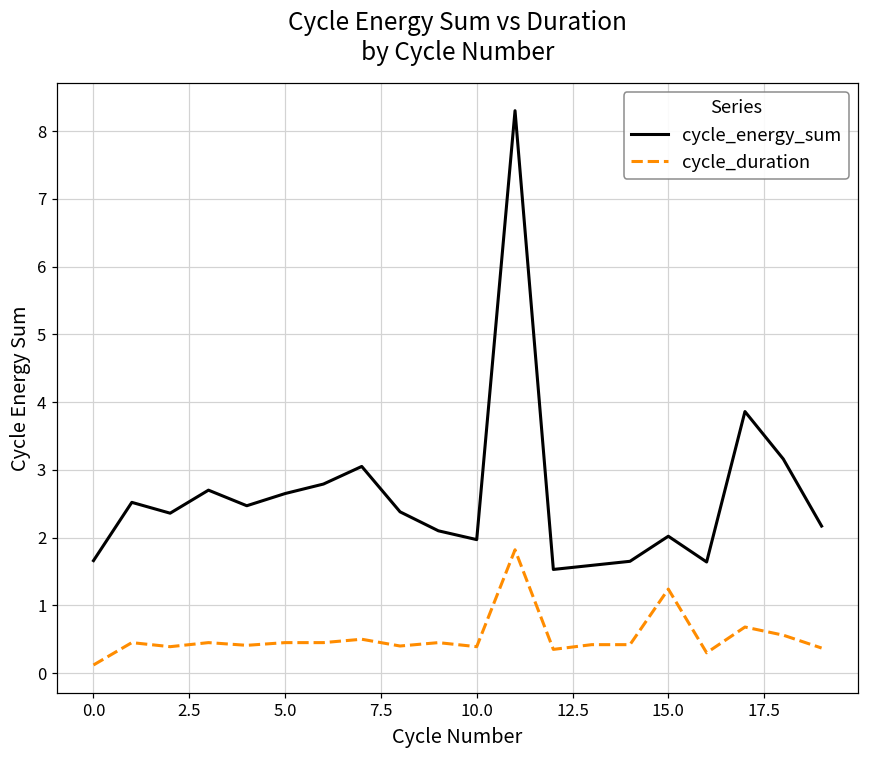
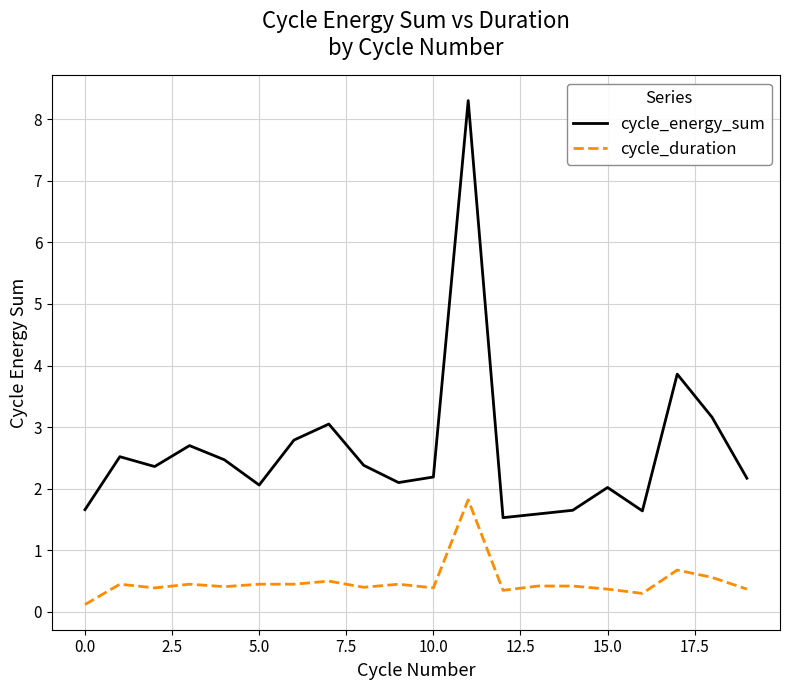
cycle_energy_sum, 5.0: 2.7 -> 2.1
cycle_energy_sum, 10.0: 2.0 -> 2.2
cycle_duration, 15.0: 1.2 -> 0.4
